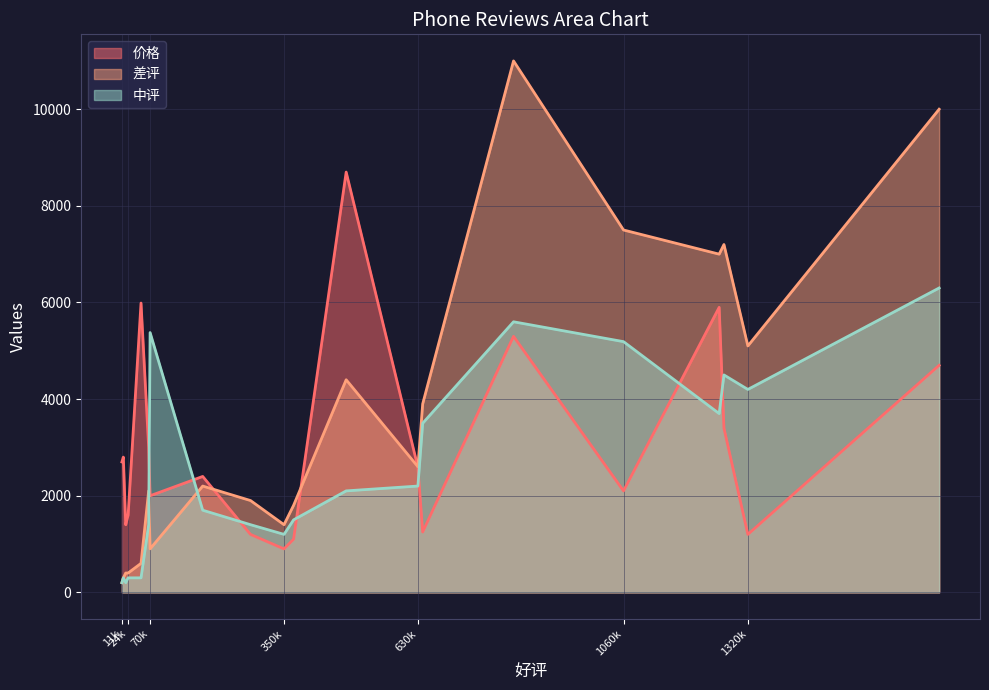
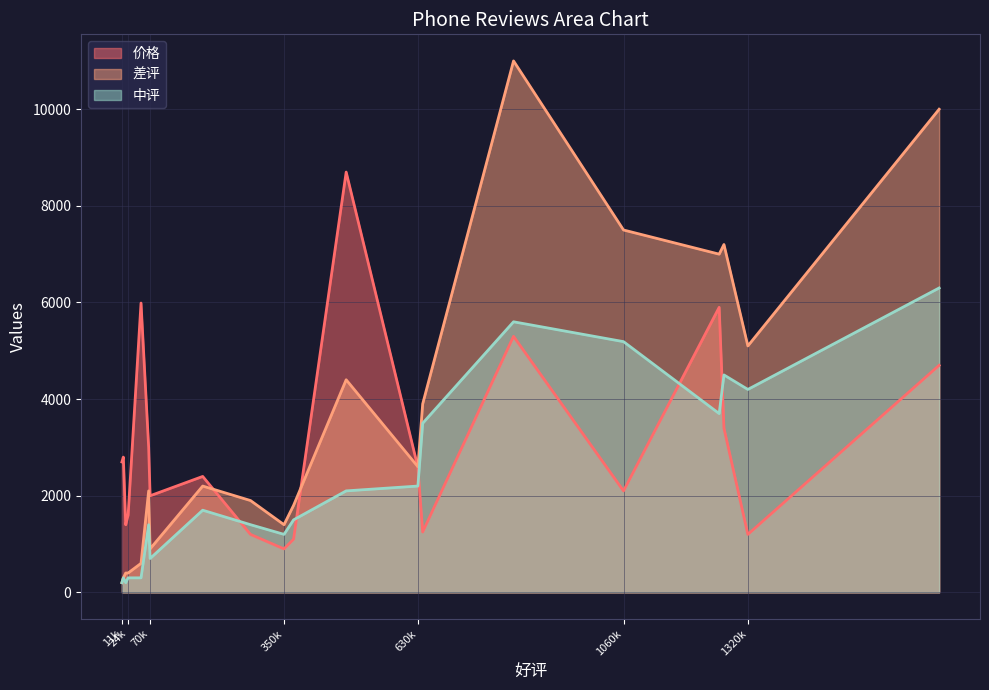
中评, 70k: 5400 -> 700
